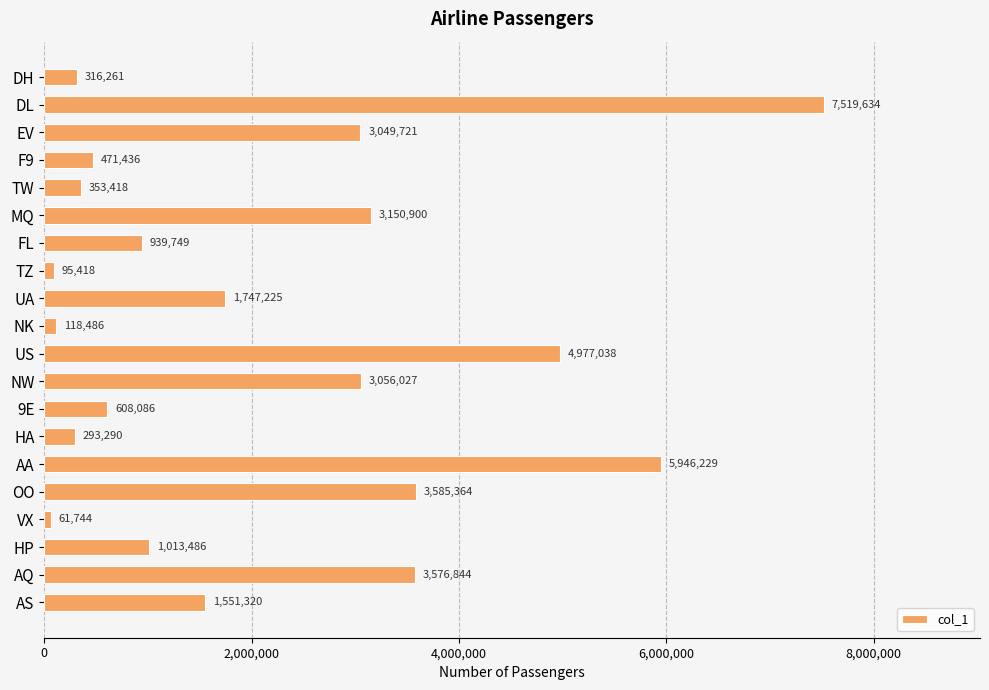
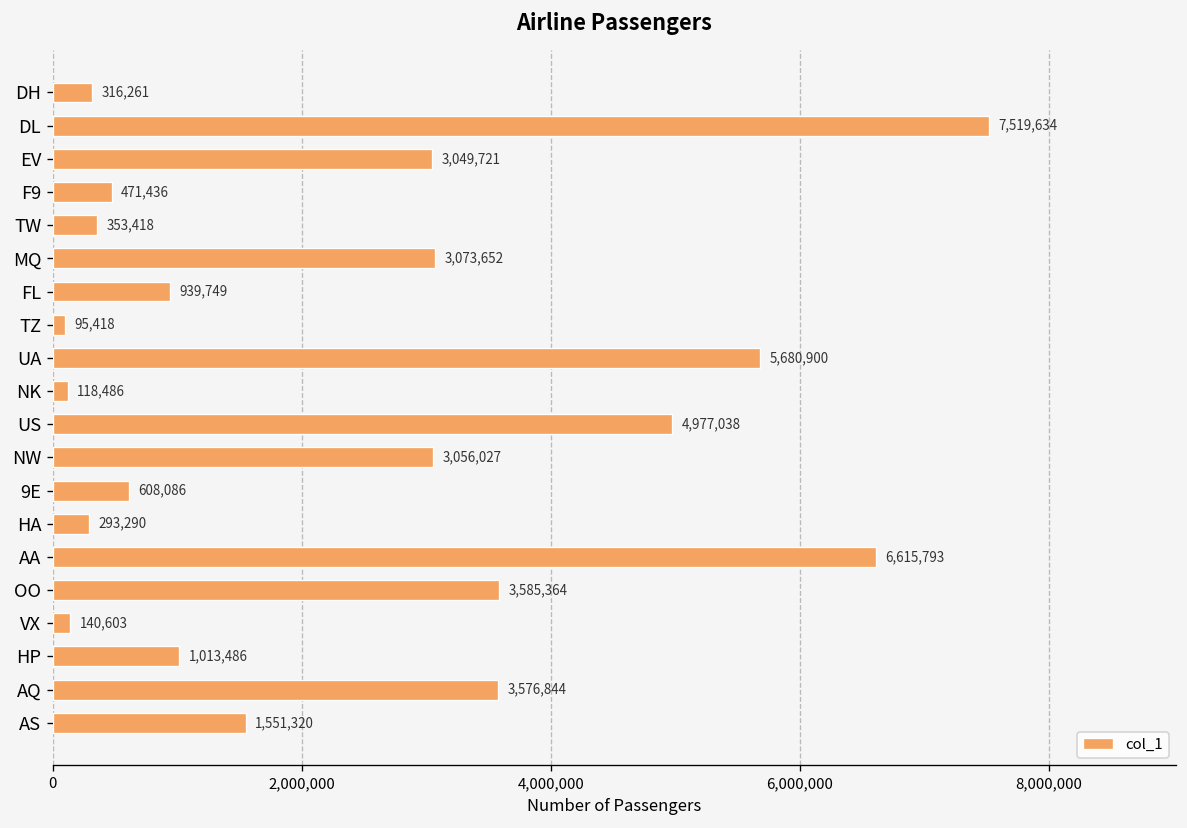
MQ: 3,150,900 -> 3,073,652
UA: 1,747,225 -> 5,680,900
AA: 5,946,229 -> 6,615,793
VX: 61,744 -> 140,603
